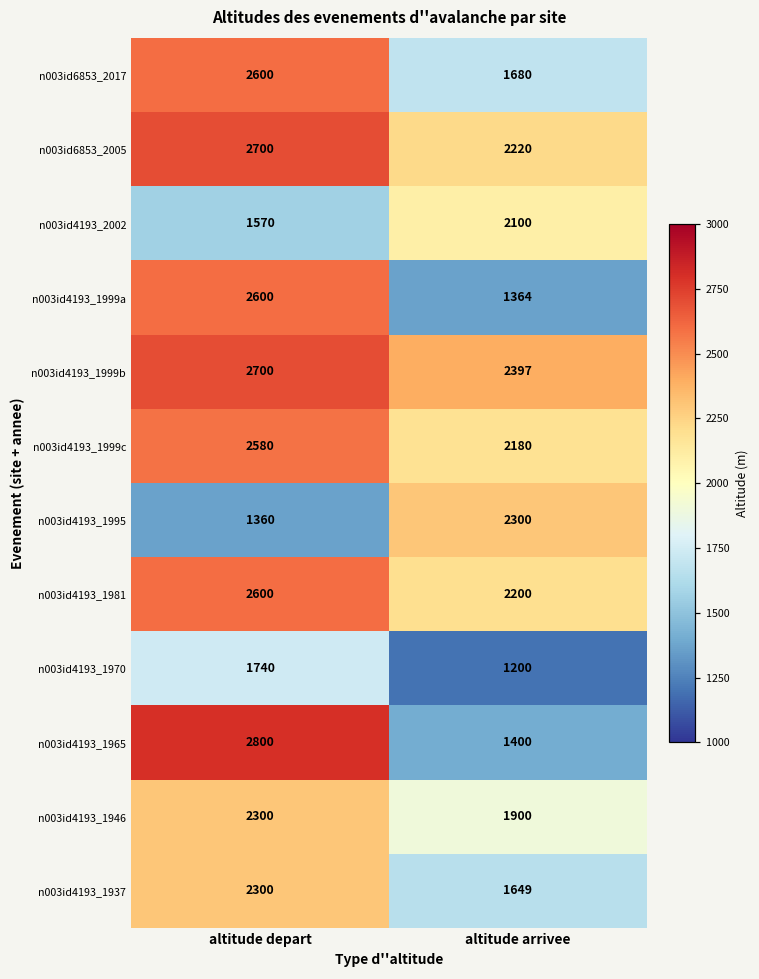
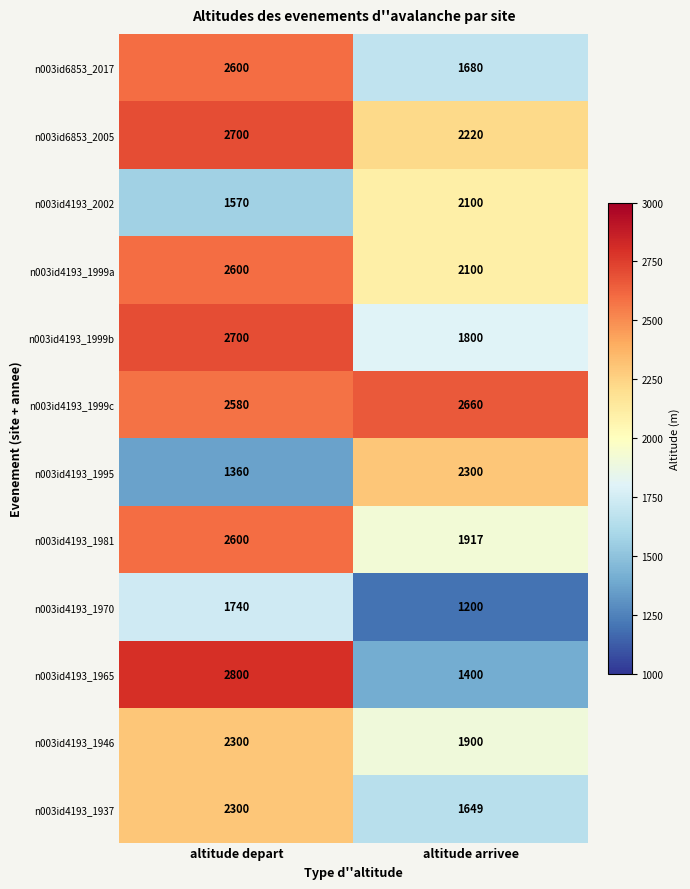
n003id4193_1999a, altitude arrivee: 1364 -> 2100
n003id4193_1999b, altitude arrivee: 2397 -> 1800
n003id4193_1999c, altitude arrivee: 2180 -> 2660
n003id4193_1981, altitude arrivee: 2200 -> 1917
